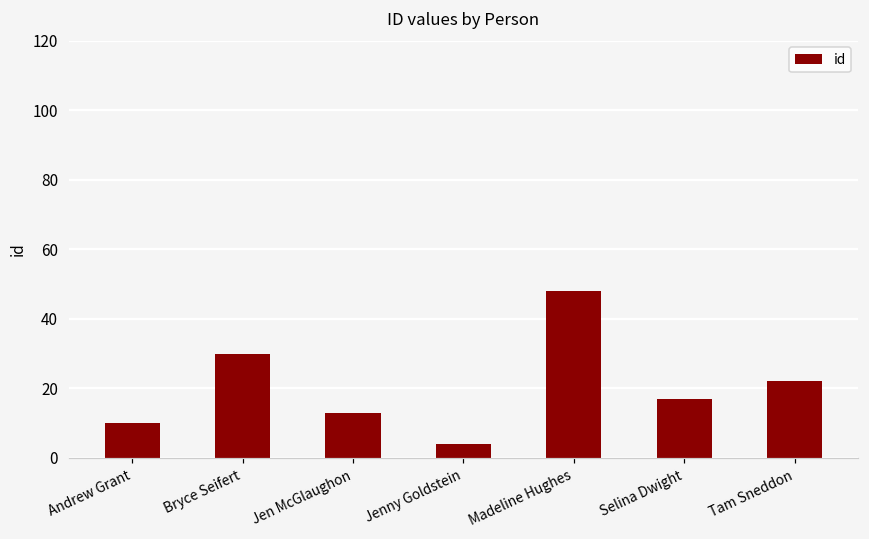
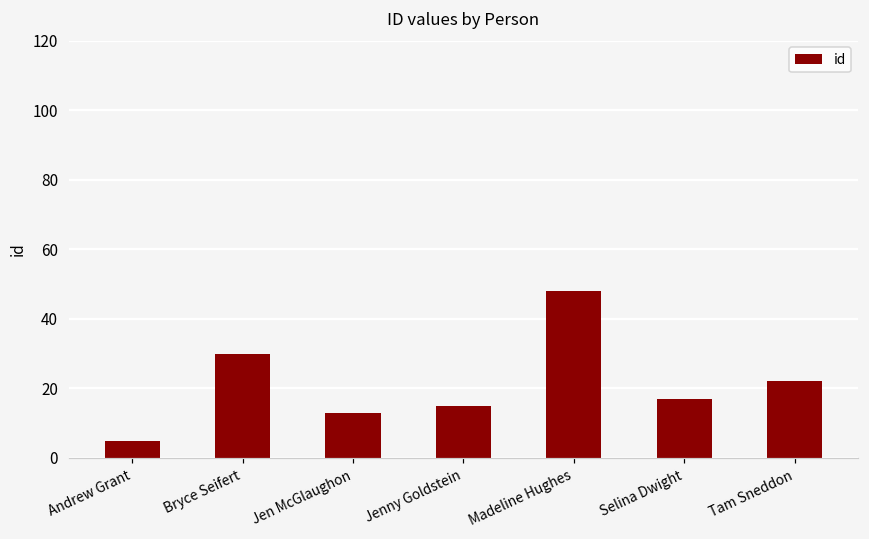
Andrew Grant: 10 -> 5
Jenny Goldstein: 4 -> 15
